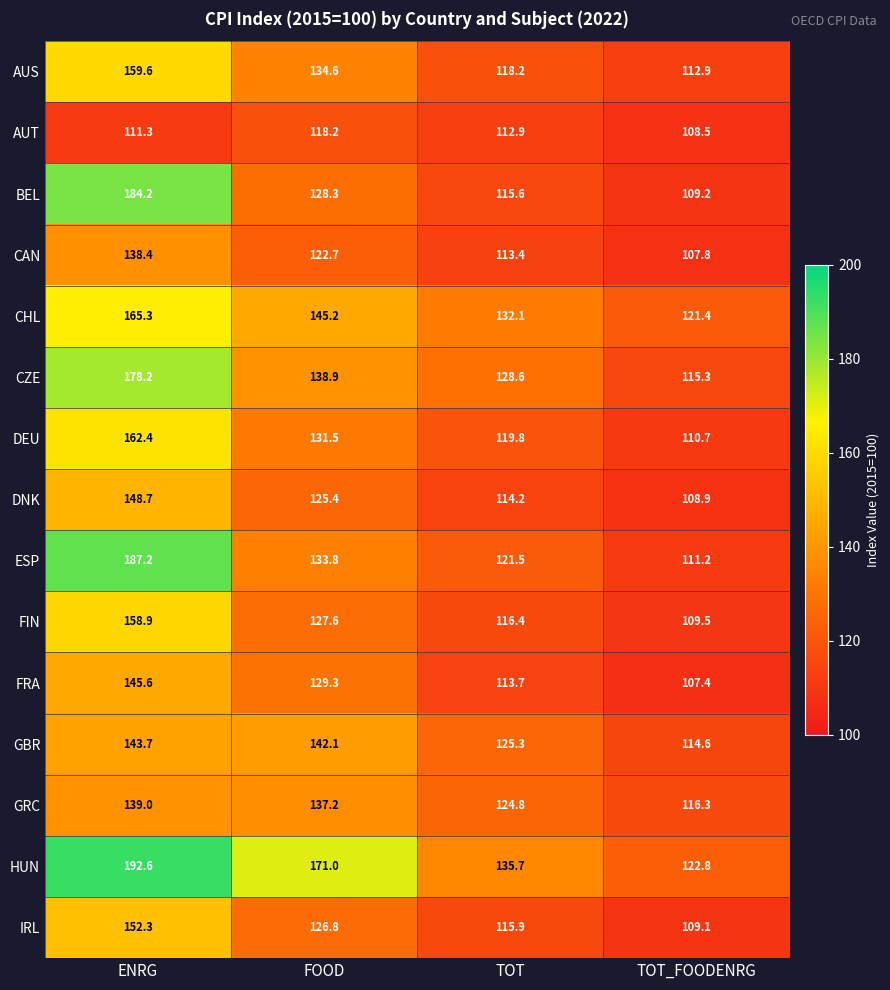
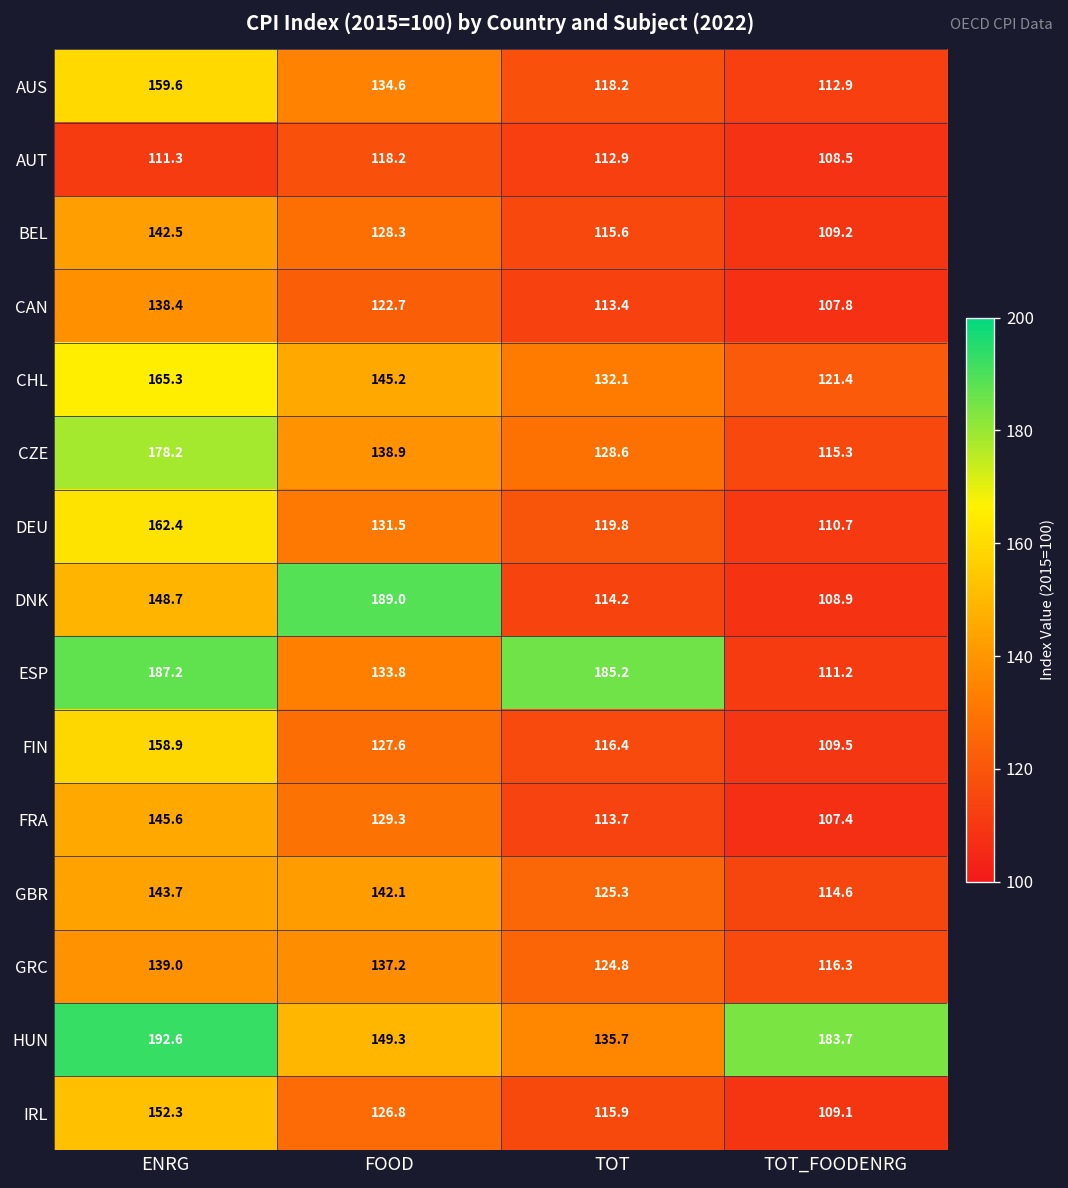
BEL, ENRG: 184.2 -> 142.5
DNK, FOOD: 125.4 -> 189.0
ESP, TOT: 121.5 -> 185.2
HUN, FOOD: 171.0 -> 149.3
HUN, TOT_FOODENRG: 122.8 -> 183.7
